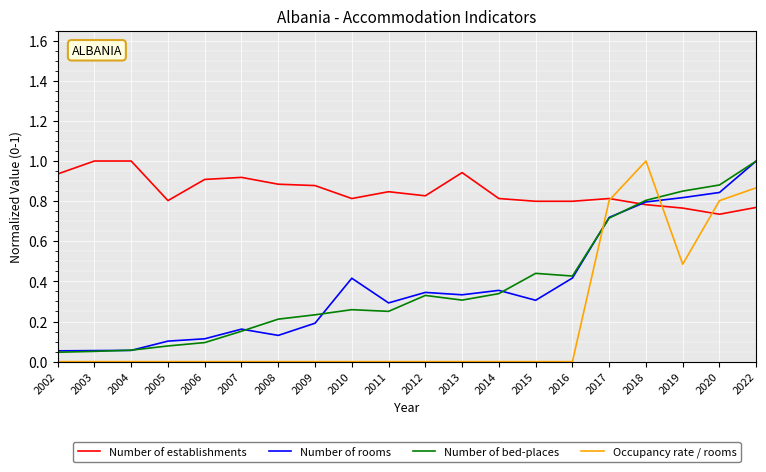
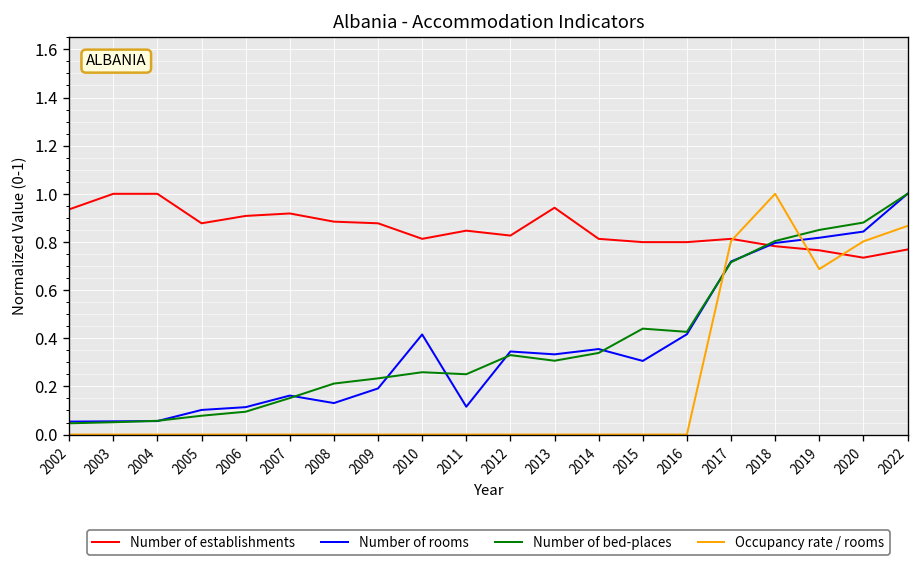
Number of establishments, 2005: 0.80 -> 0.88
Number of rooms, 2011: 0.29 -> 0.12
Occupancy rate / rooms, 2019: 0.49 -> 0.69
